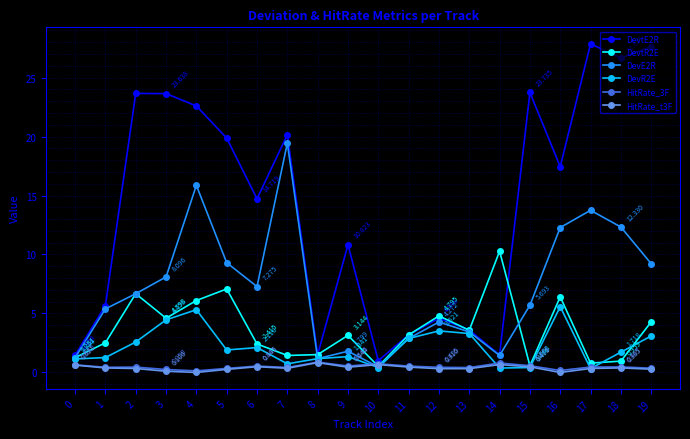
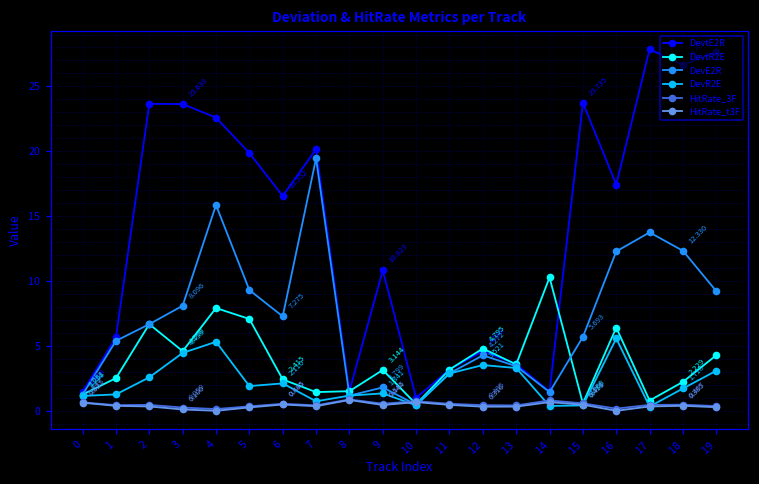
DevtR2E, 4: 6.1 -> 7.9
DevtE2R, 6: 14.719 -> 16.552
DevtR2E, 18: 0.959 -> 2.229
